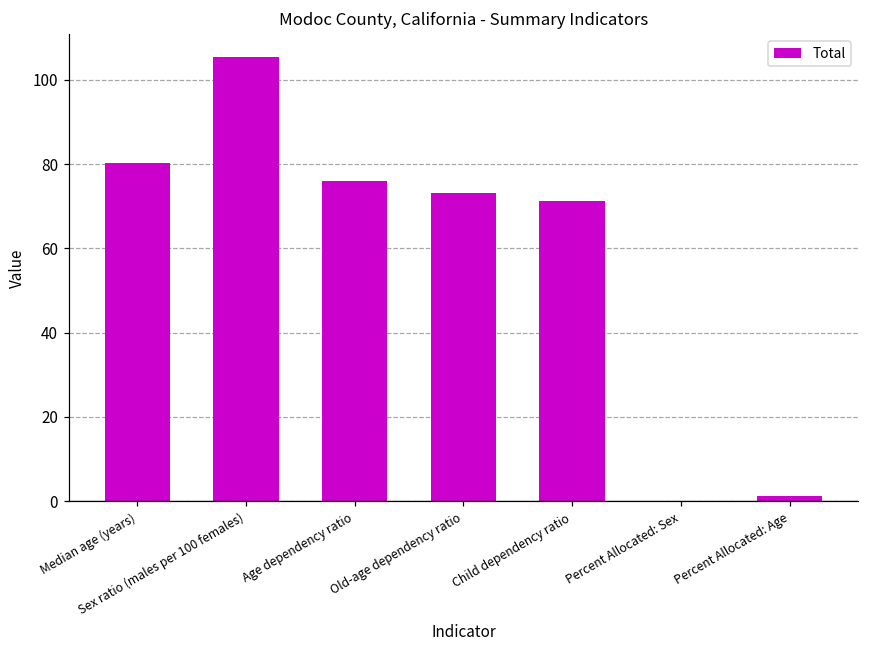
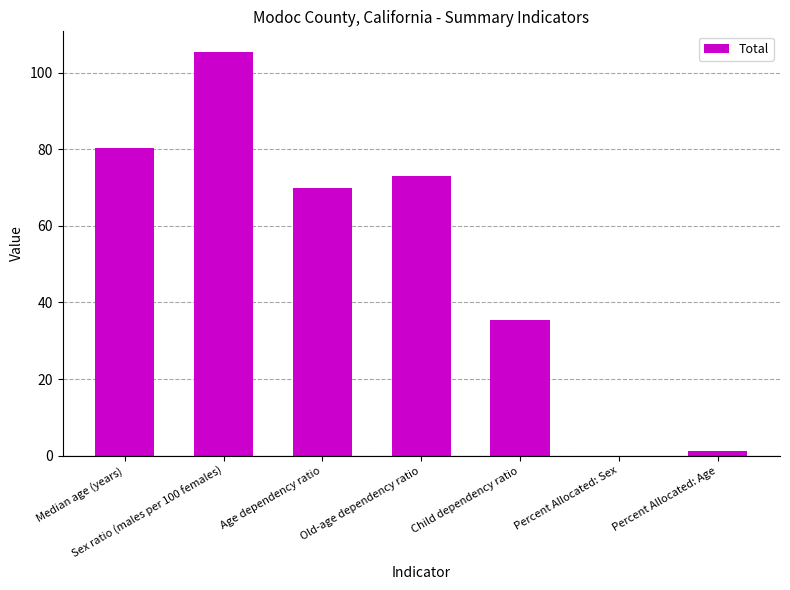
Age dependency ratio: 76 -> 70
Child dependency ratio: 71 -> 35
